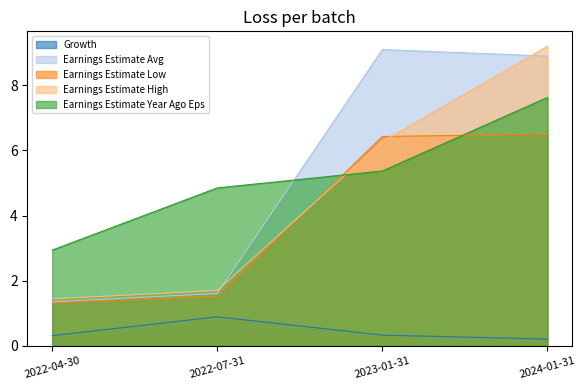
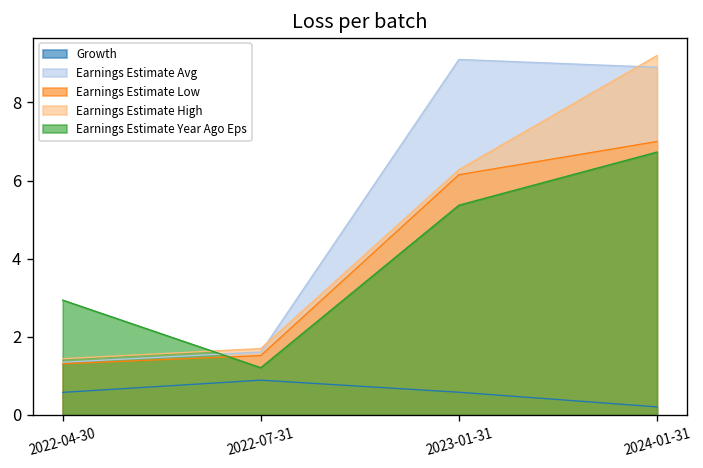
Growth, 2022-04-30: 0.3 -> 0.6
Earnings Estimate Year Ago Eps, 2022-07-31: 4.9 -> 1.2
Growth, 2023-01-31: 0.3 -> 0.6
Earnings Estimate Low, 2023-01-31: 6.4 -> 6.2
Earnings Estimate Low, 2024-01-31: 6.5 -> 7.0
Earnings Estimate Year Ago Eps, 2024-01-31: 7.6 -> 6.7
